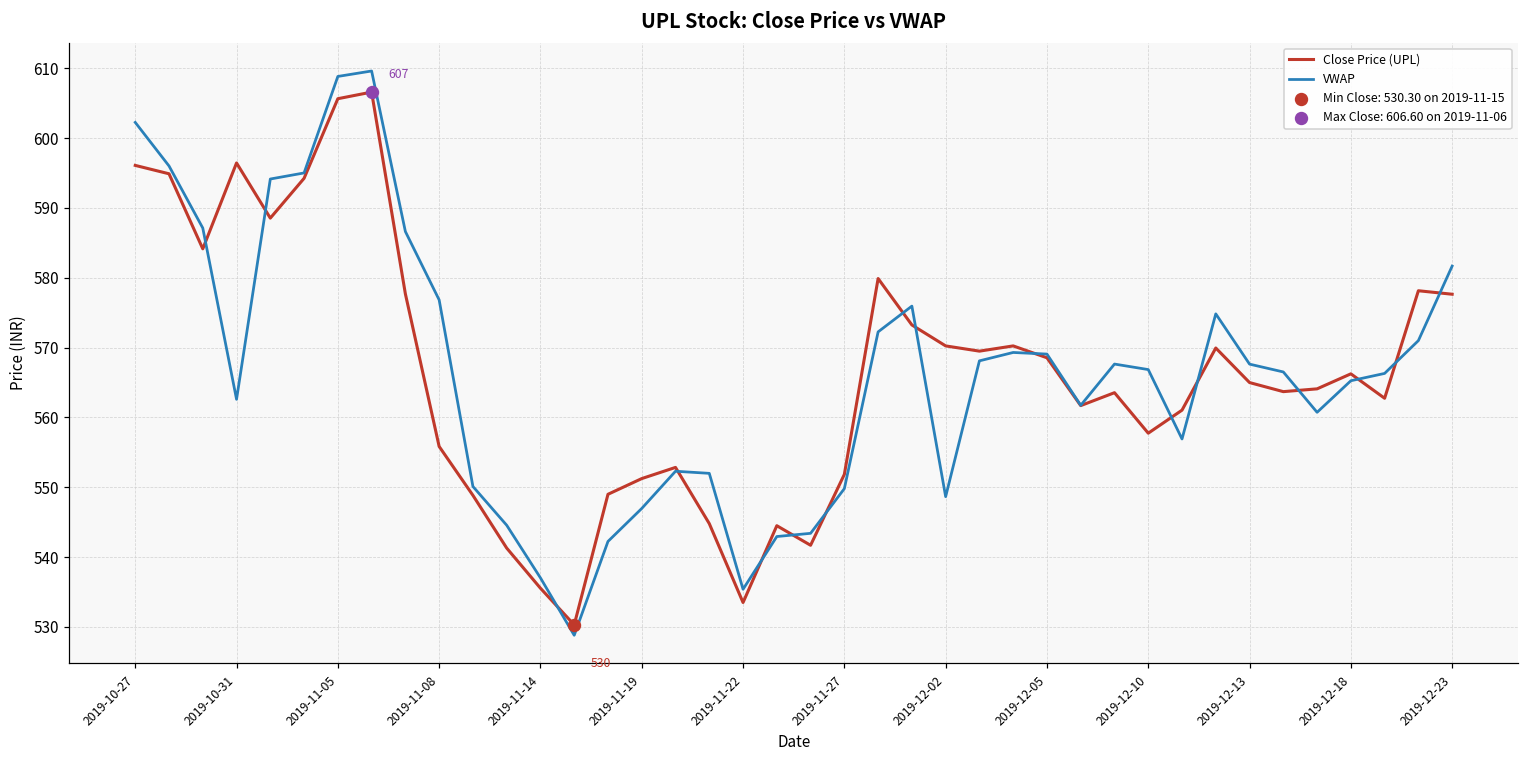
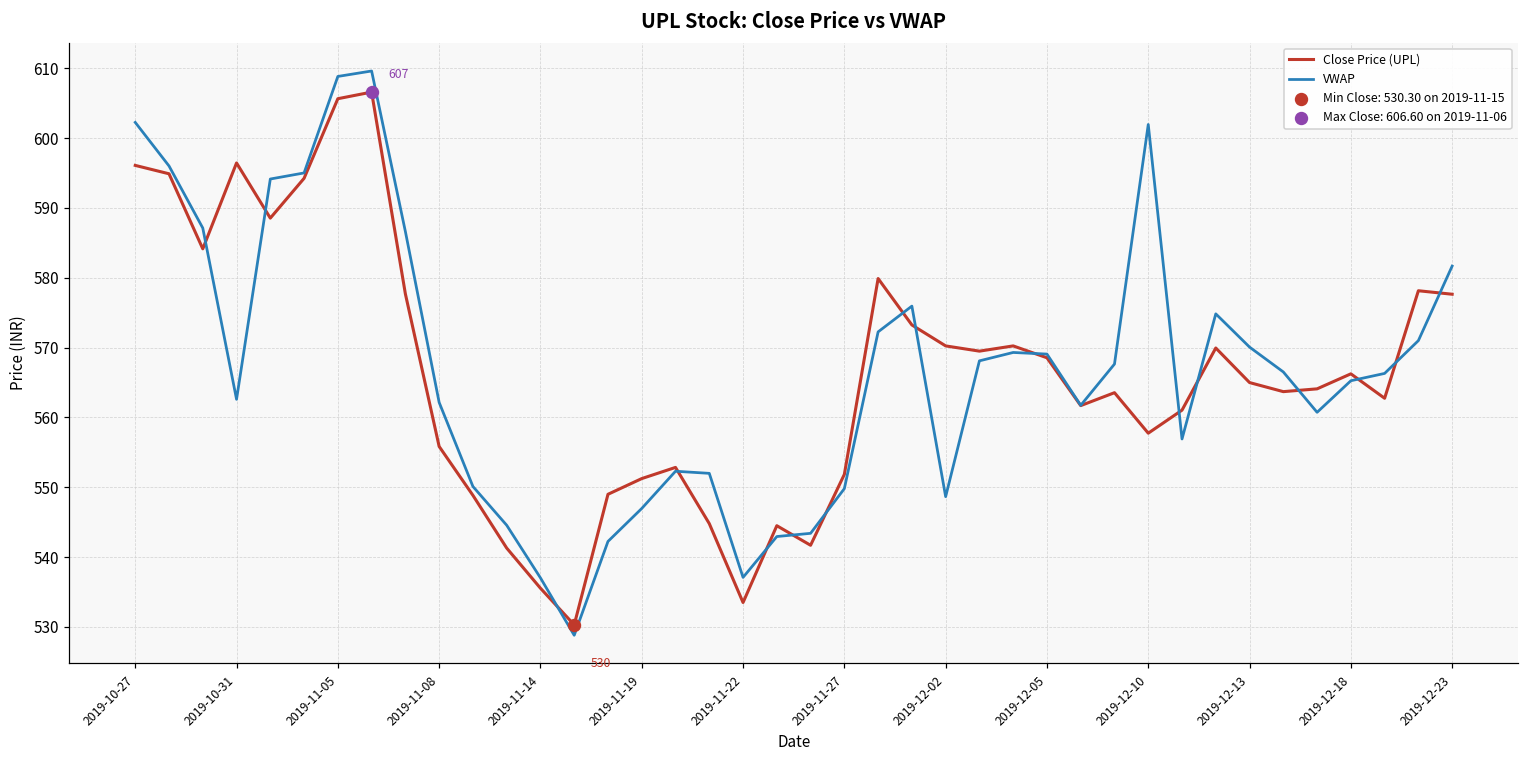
VWAP, 2019-11-08: 577 -> 562
VWAP, 2019-11-22: 535 -> 537
VWAP, 2019-12-10: 567 -> 602
VWAP, 2019-12-13: 568 -> 570
